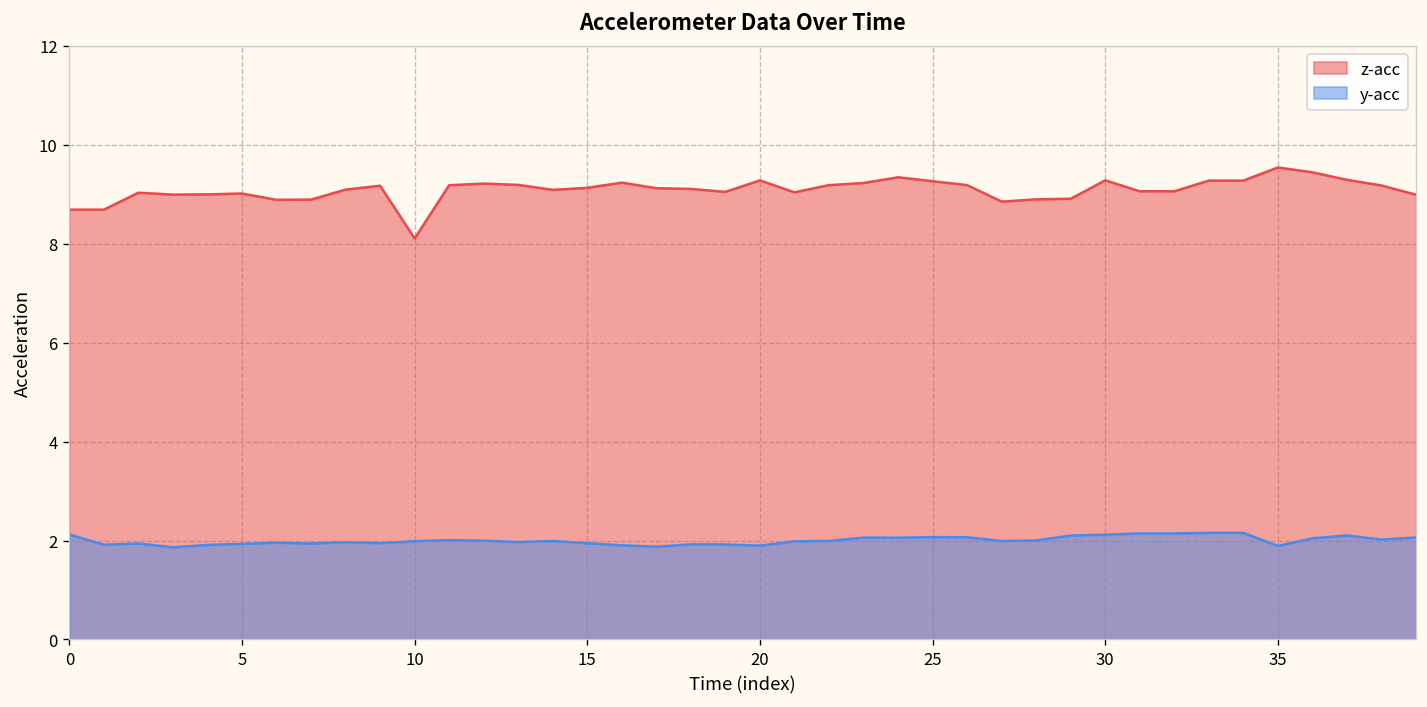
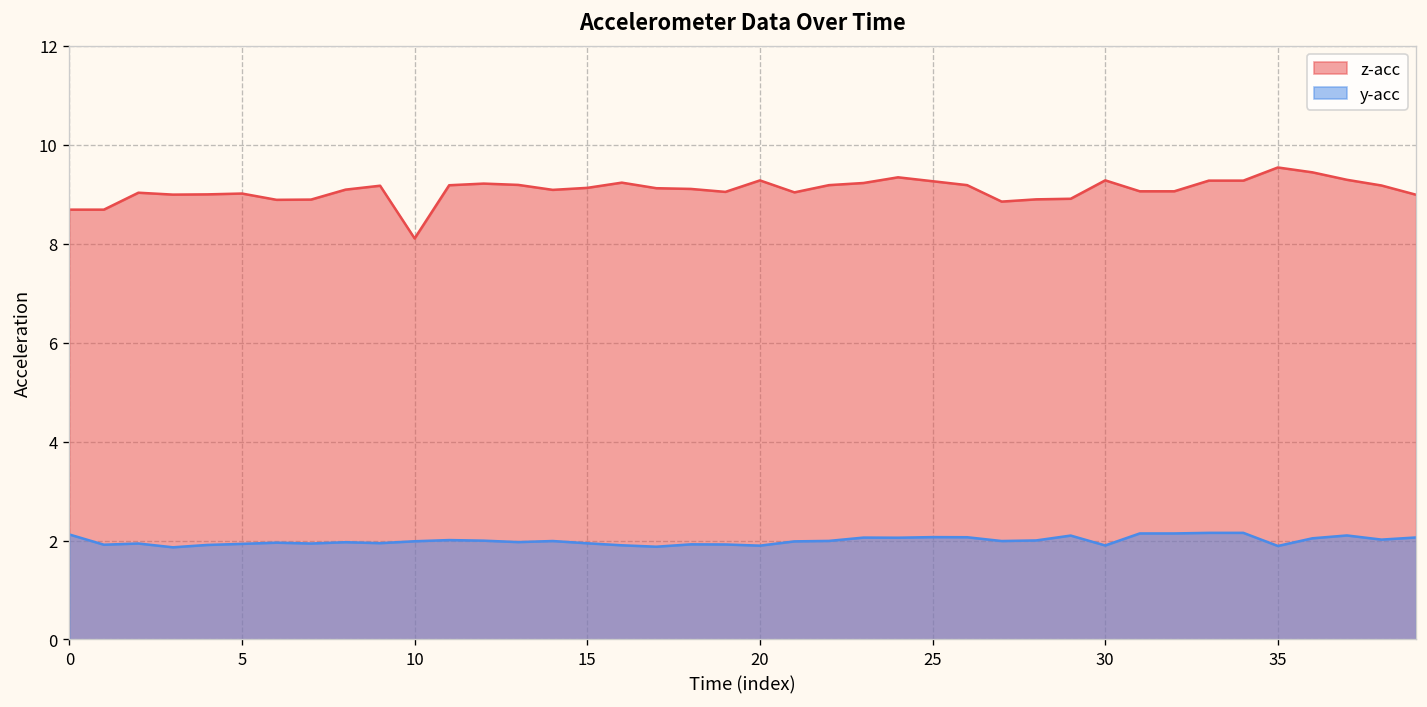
y-acc, 30: 2.1 -> 1.9
